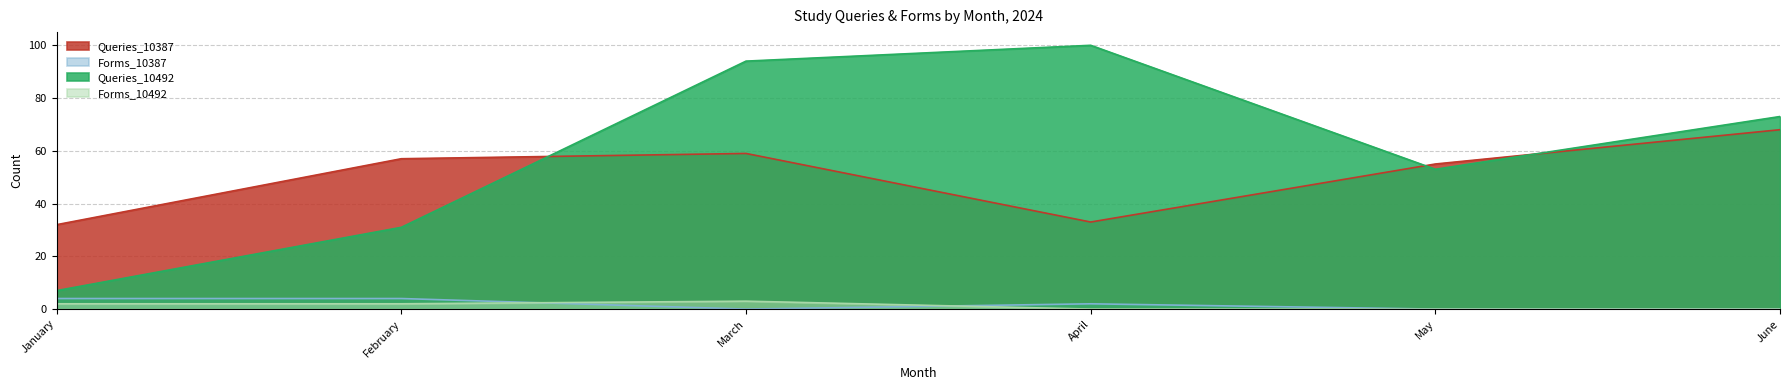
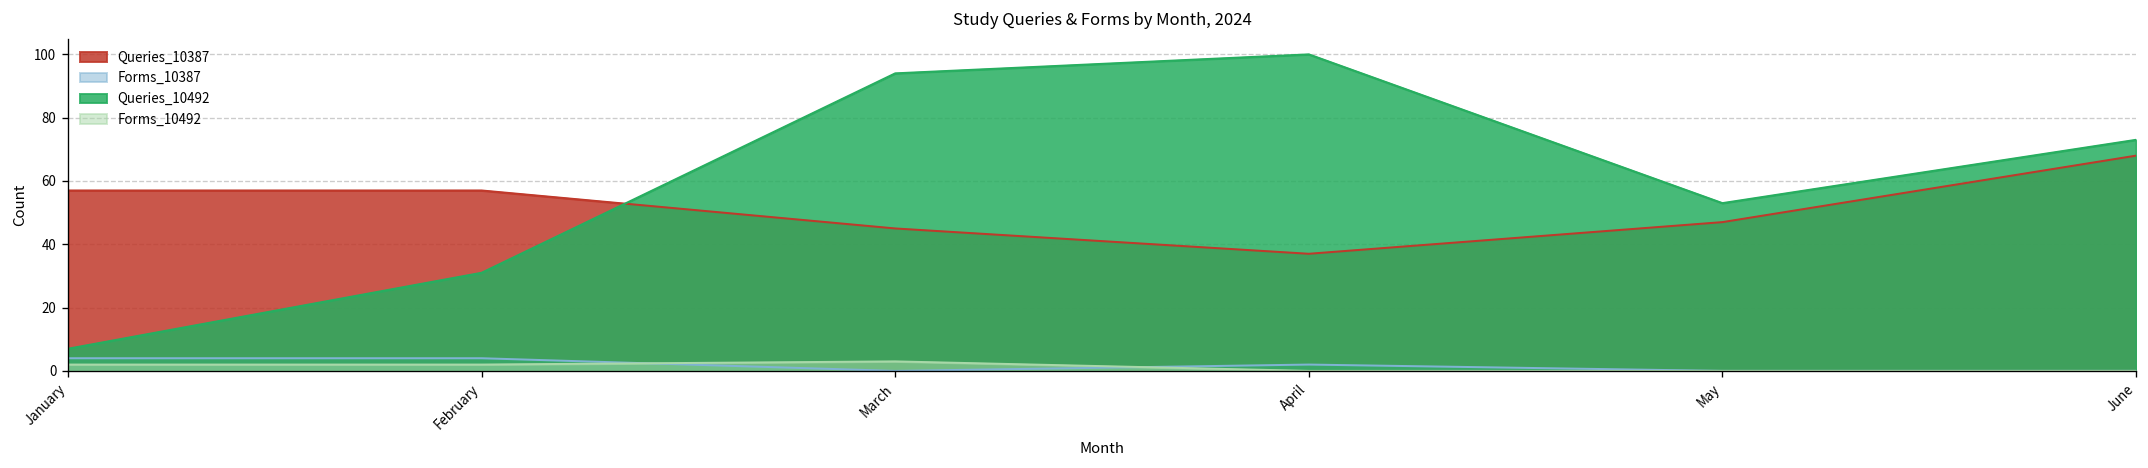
Queries_10387, January: 32 -> 57
Queries_10387, March: 59 -> 45
Queries_10387, April: 33 -> 37
Queries_10387, May: 55 -> 47
